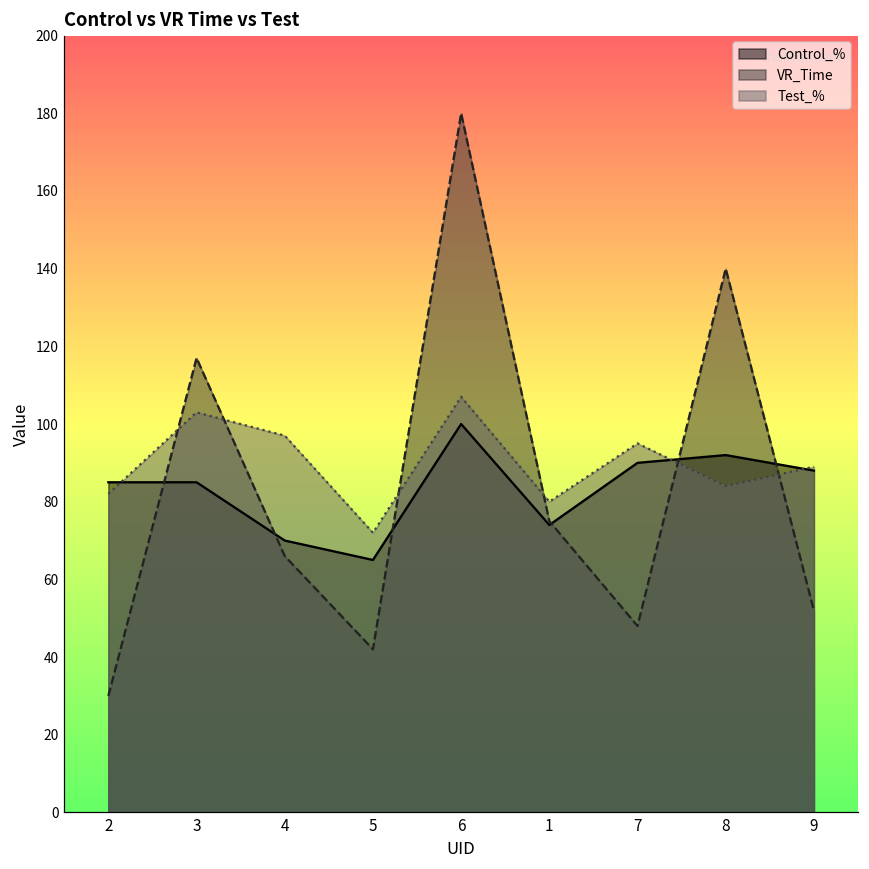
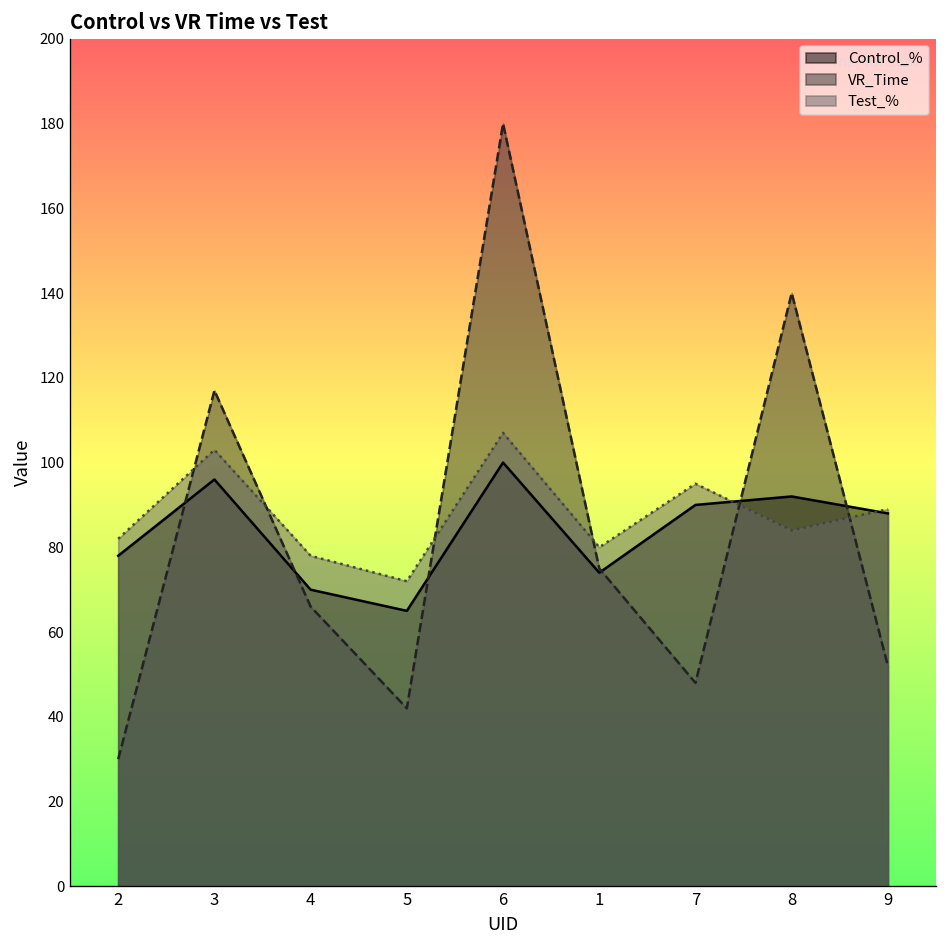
Control_%, 2: 85 -> 78
Control_%, 3: 85 -> 96
Test_%, 4: 97 -> 78
